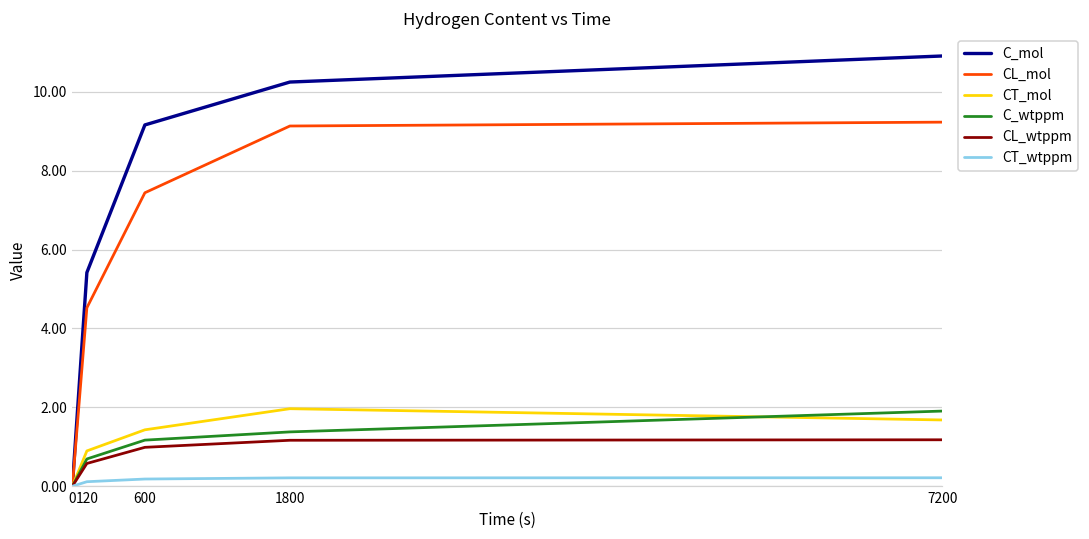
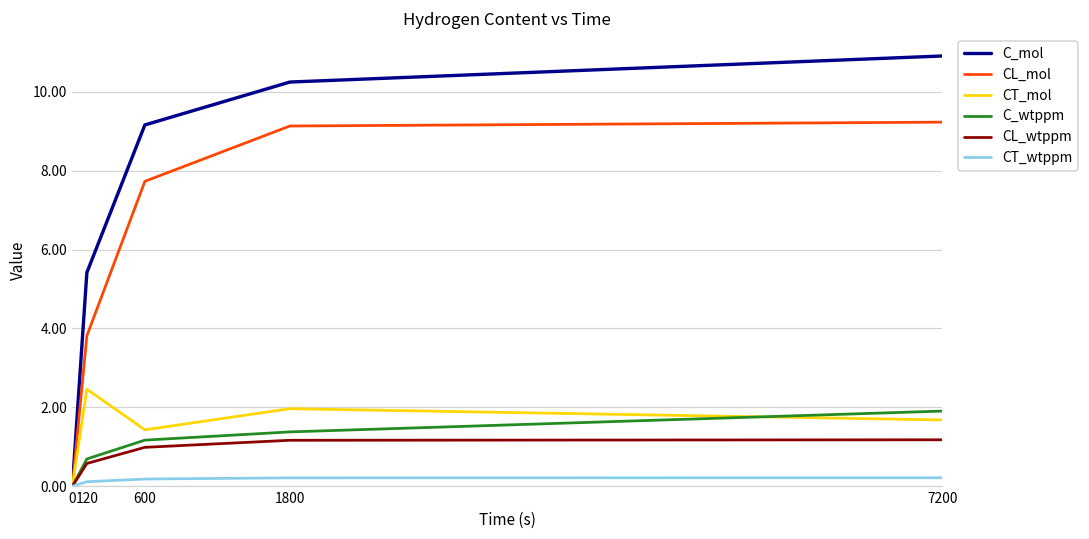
CL_mol, 120: 4.5 -> 3.8
CT_mol, 120: 0.9 -> 2.5
CL_mol, 600: 7.4 -> 7.7
